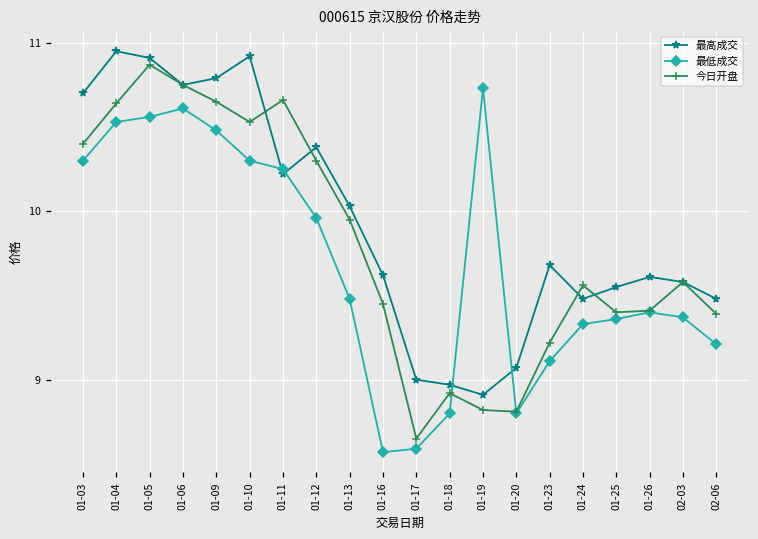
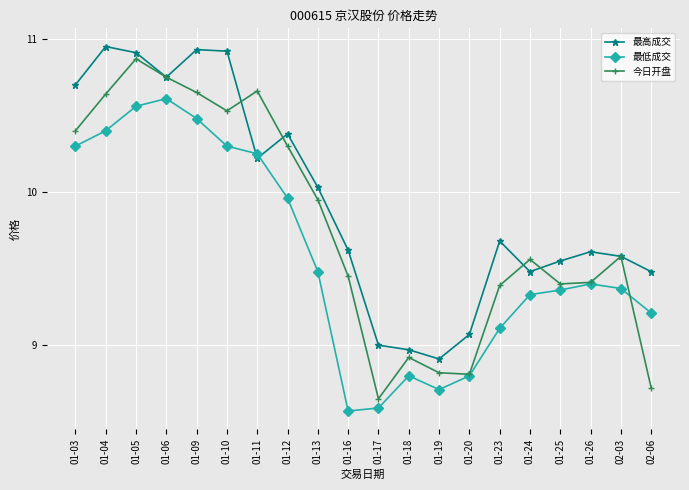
最低成交, 01-04: 10.53 -> 10.40
最高成交, 01-09: 10.79 -> 10.93
最低成交, 01-19: 10.73 -> 8.71
今日开盘, 01-23: 9.22 -> 9.39
今日开盘, 02-06: 9.39 -> 8.72
